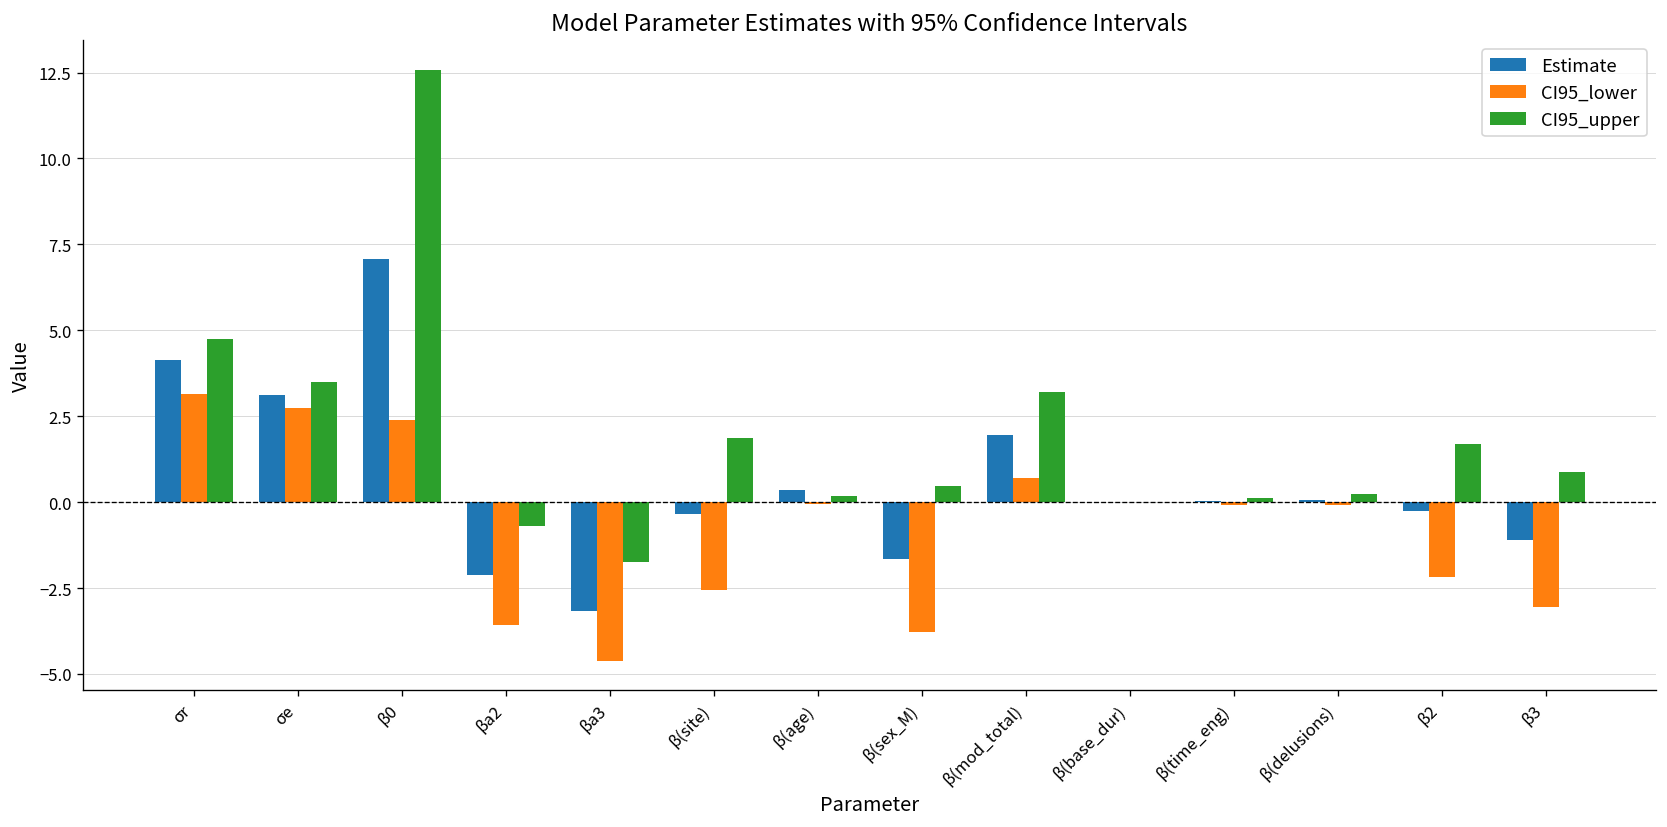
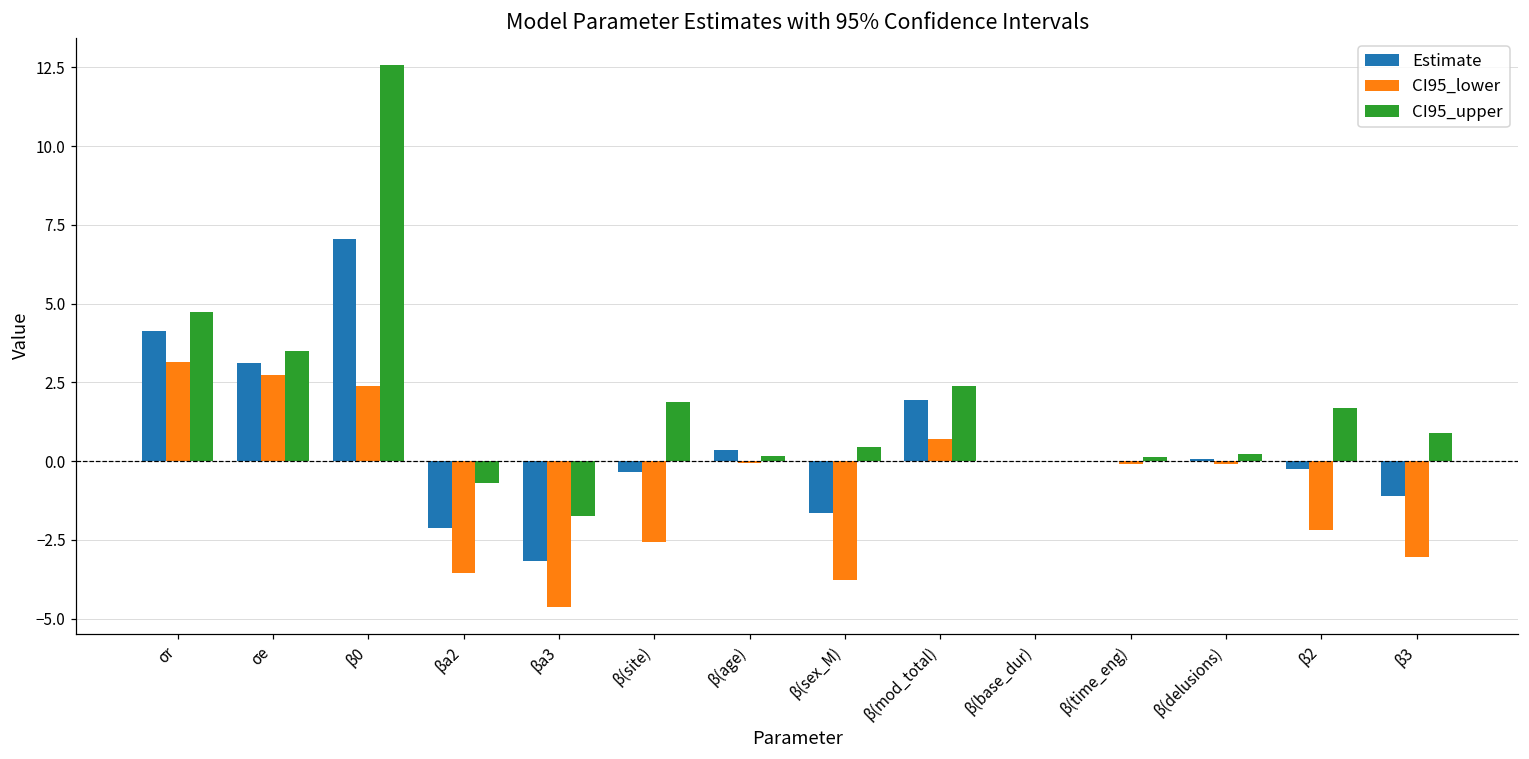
CI95_upper, β(mod_total): 3.2 -> 2.4
